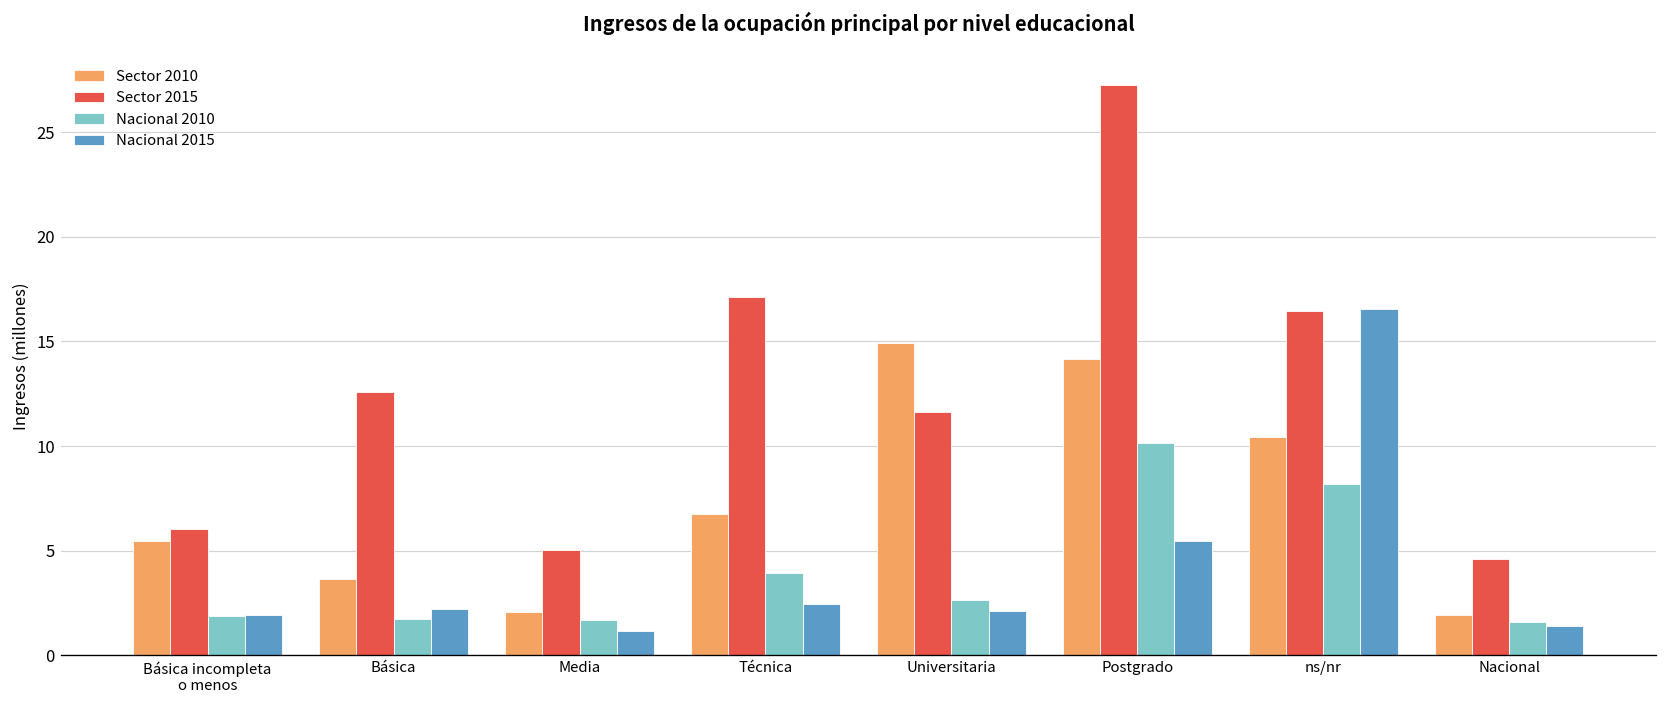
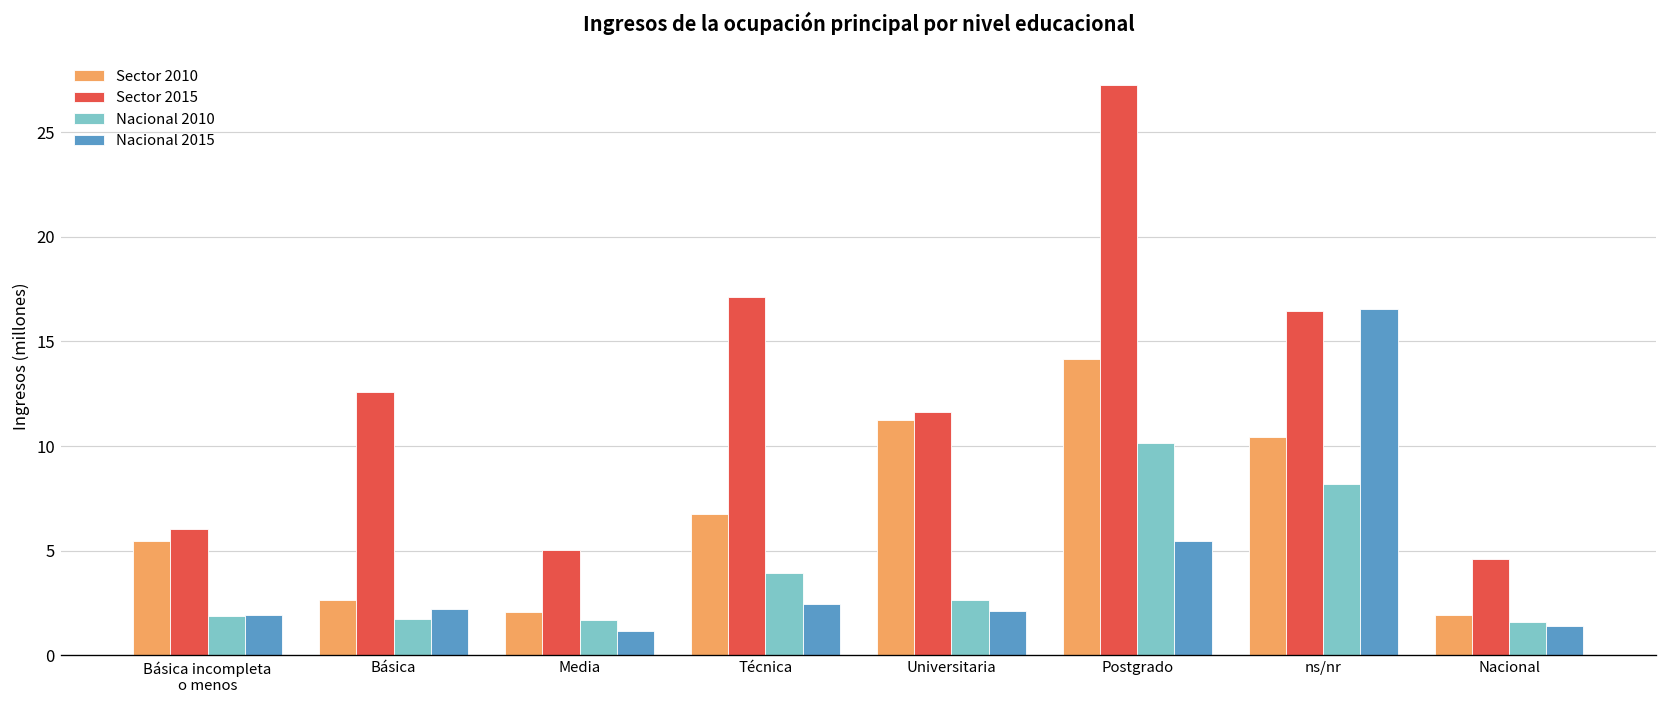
Sector 2010, Básica: 3.7 -> 2.7
Sector 2010, Universitaria: 14.9 -> 11.2
